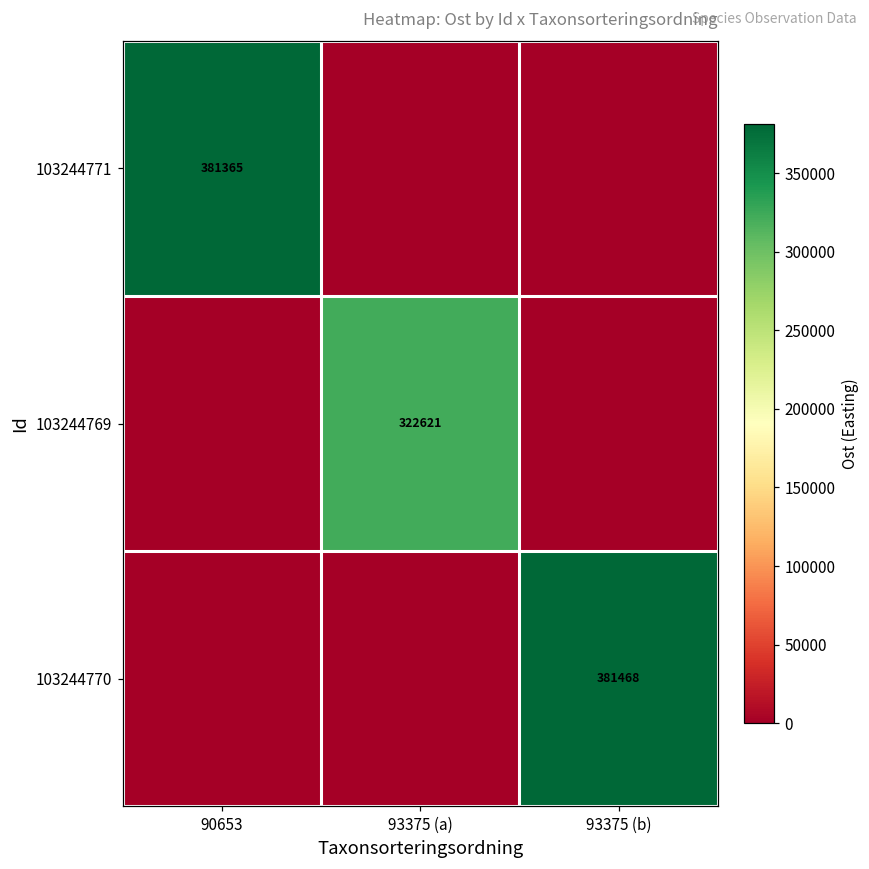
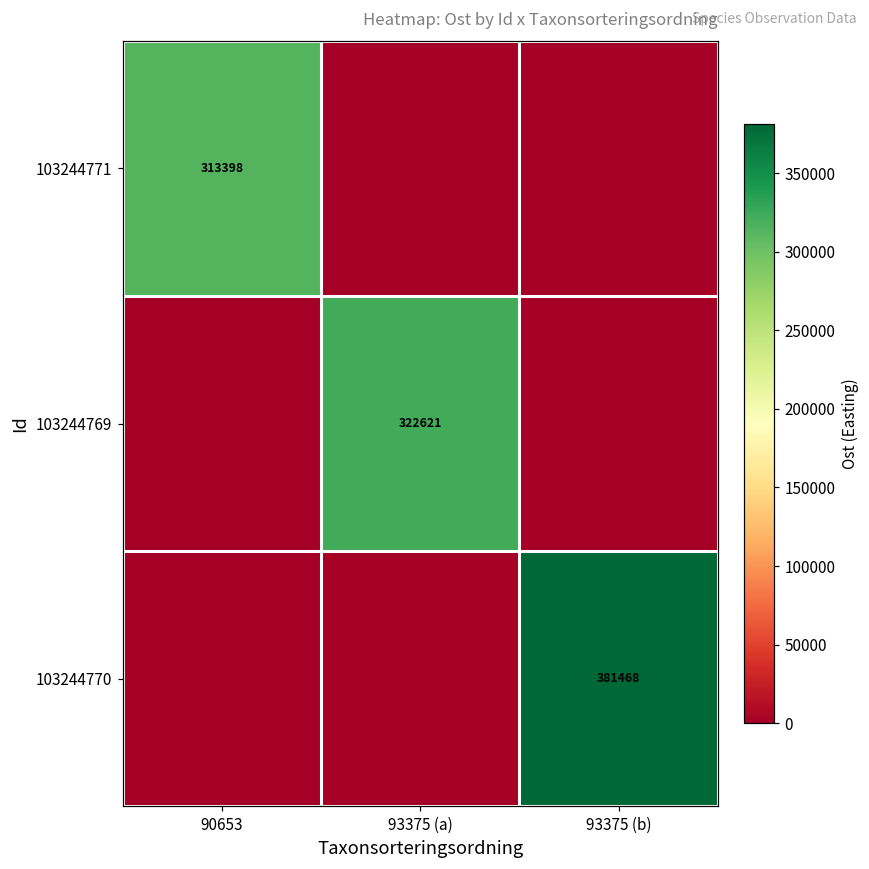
103244771, 90653: 381365 -> 313398
